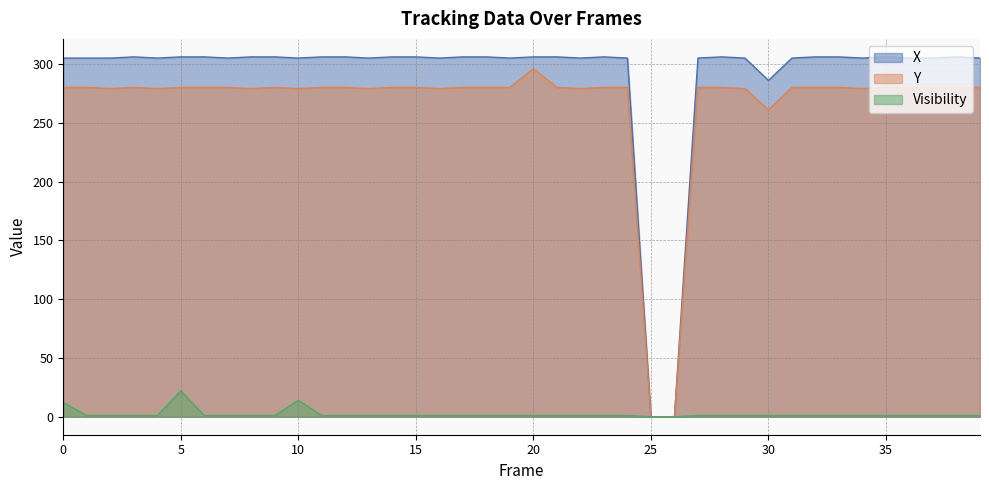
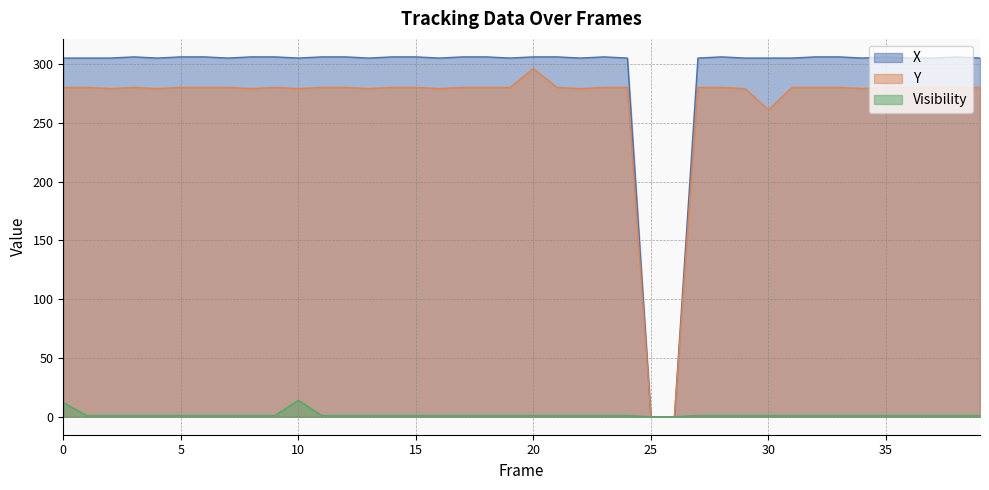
Visibility, 5: 22 -> 1
X, 30: 286 -> 305
